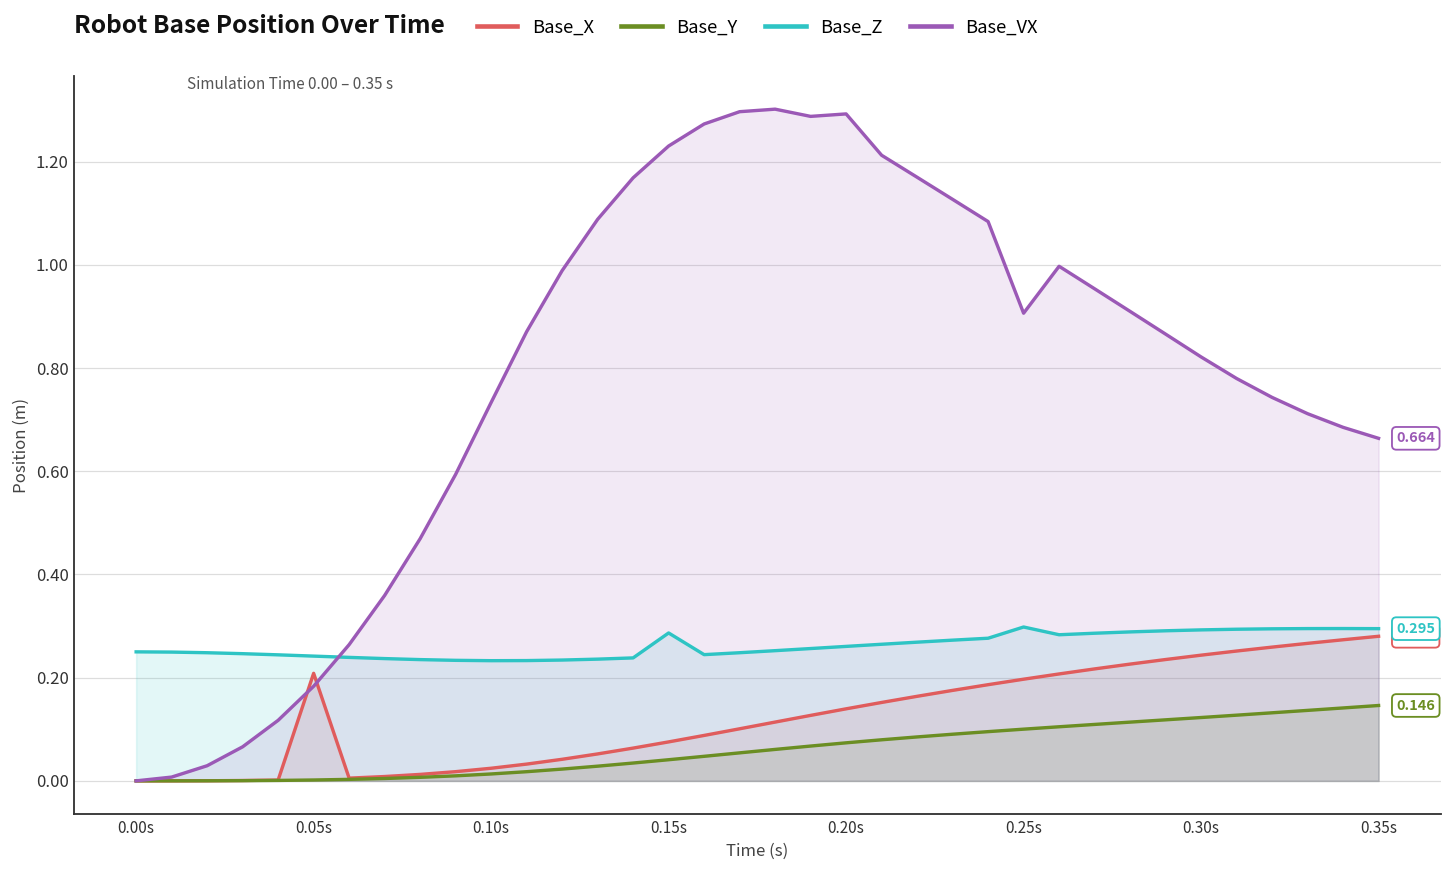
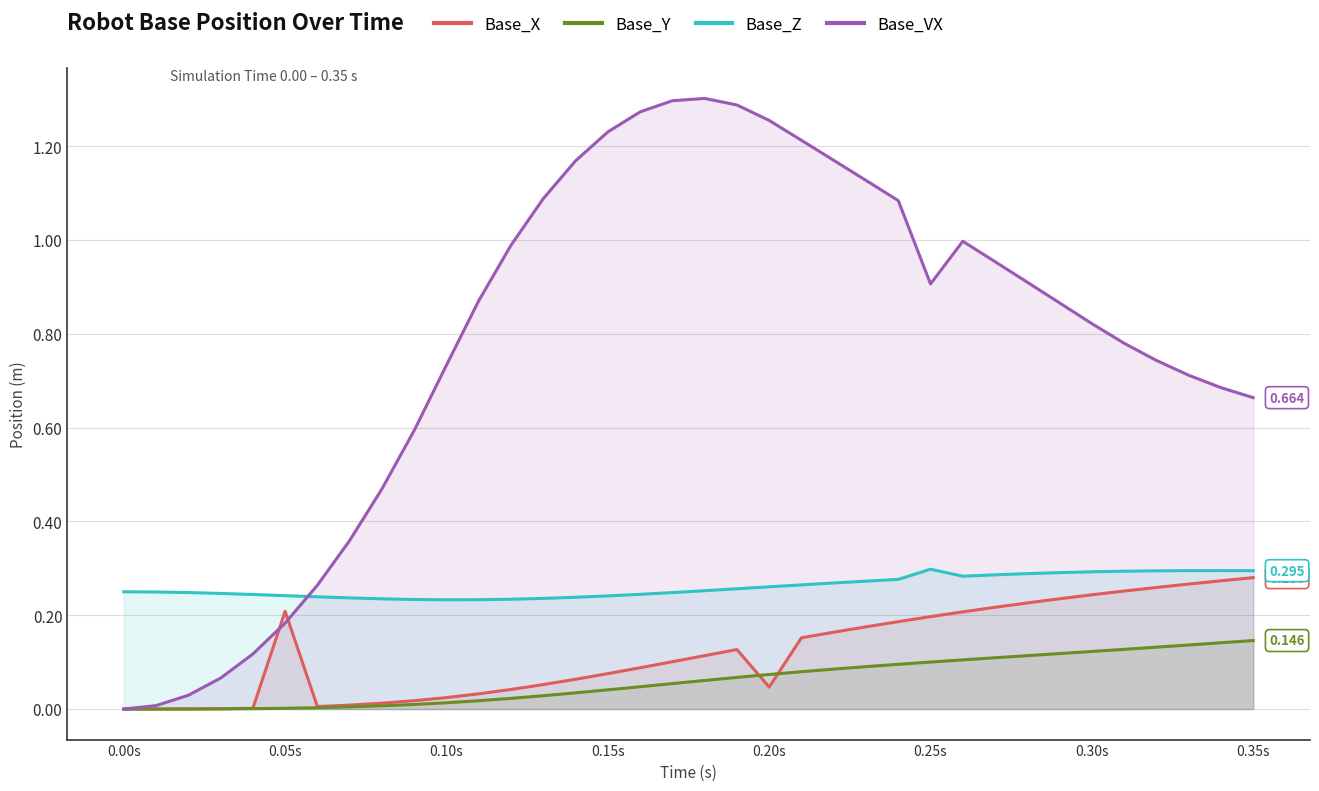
Base_Z, 0.15s: 0.29 -> 0.24
Base_X, 0.20s: 0.14 -> 0.05
Base_VX, 0.20s: 1.29 -> 1.25
